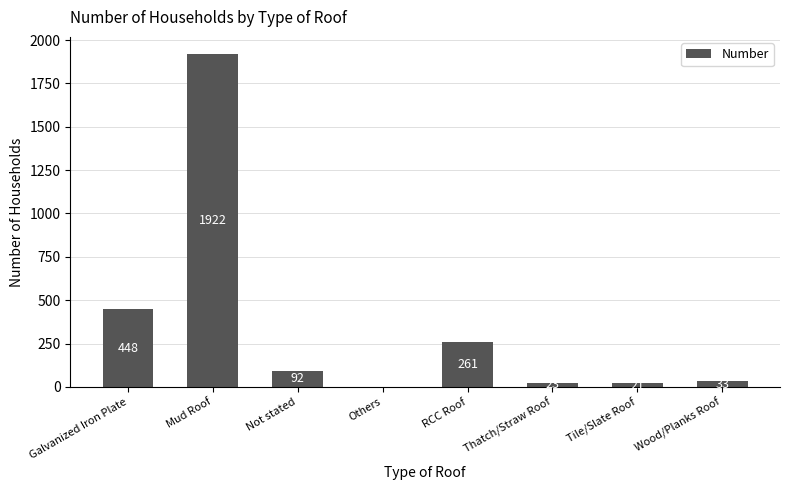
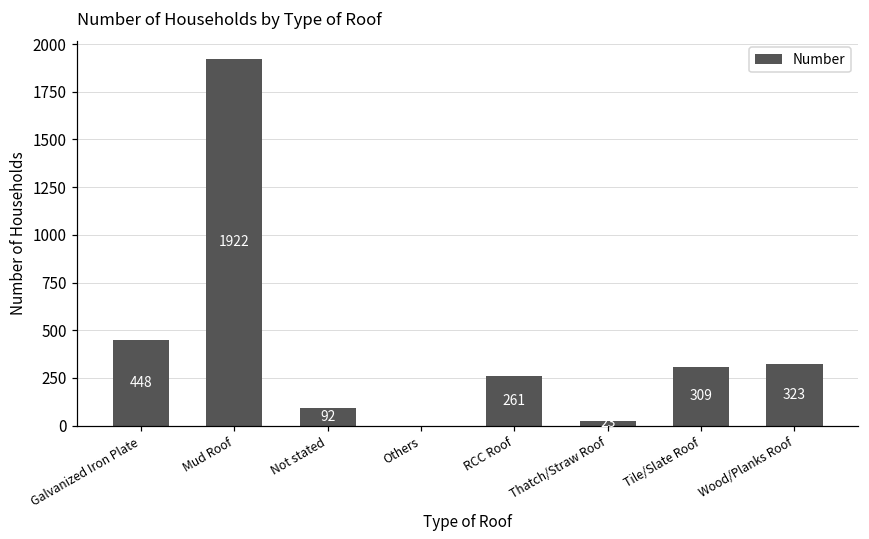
Tile/Slate Roof: 20 -> 310
Wood/Planks Roof: 30 -> 320
